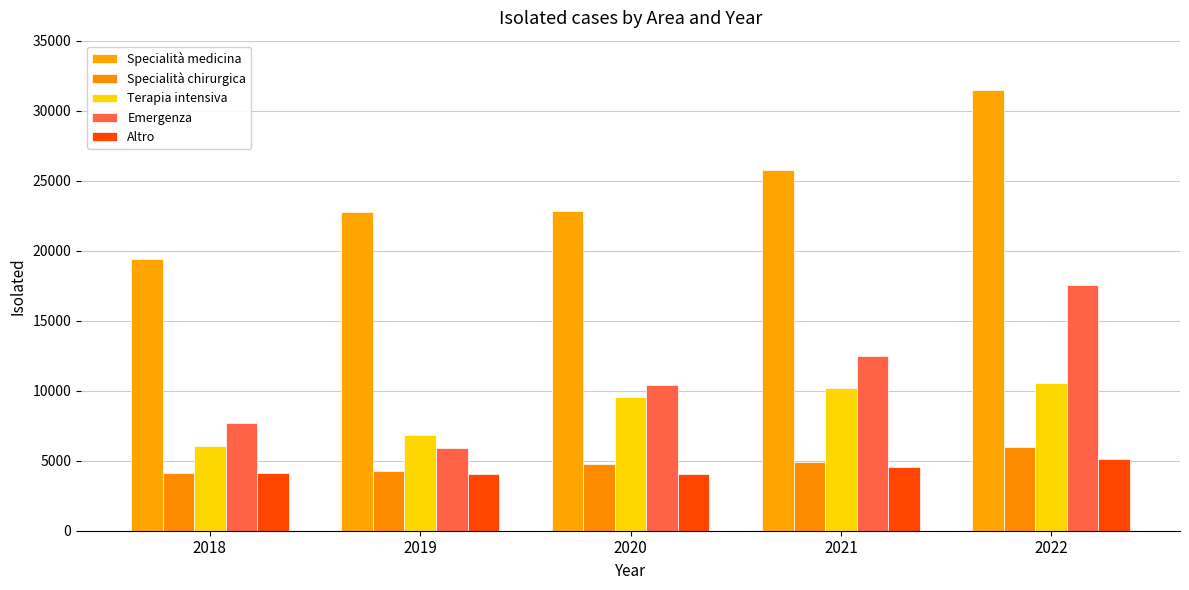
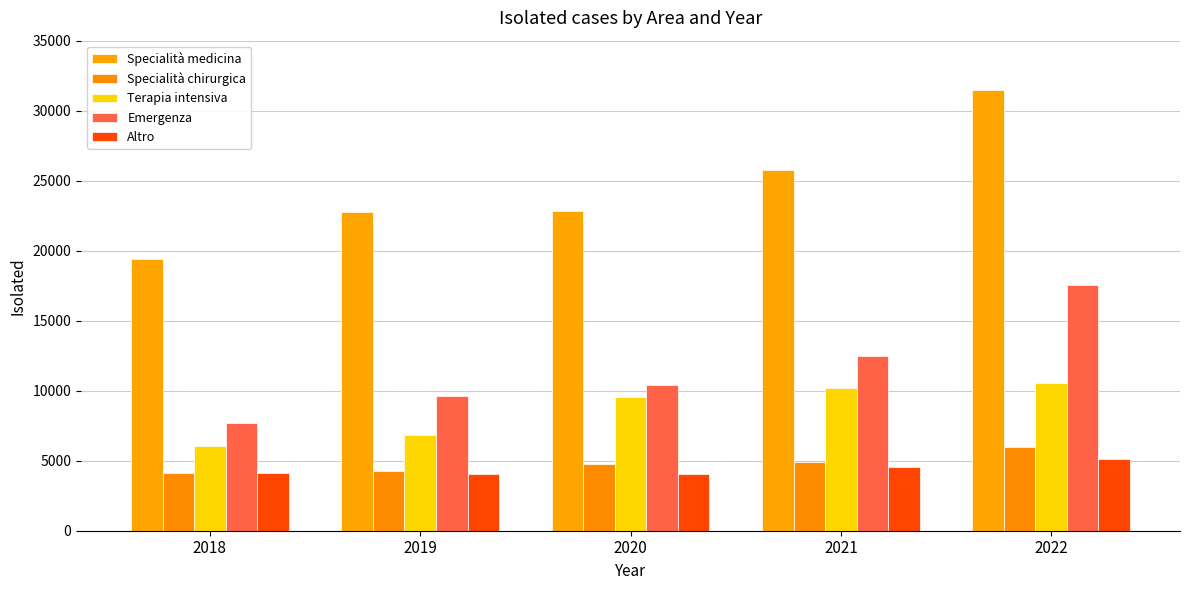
Emergenza, 2019: 5900 -> 9600
